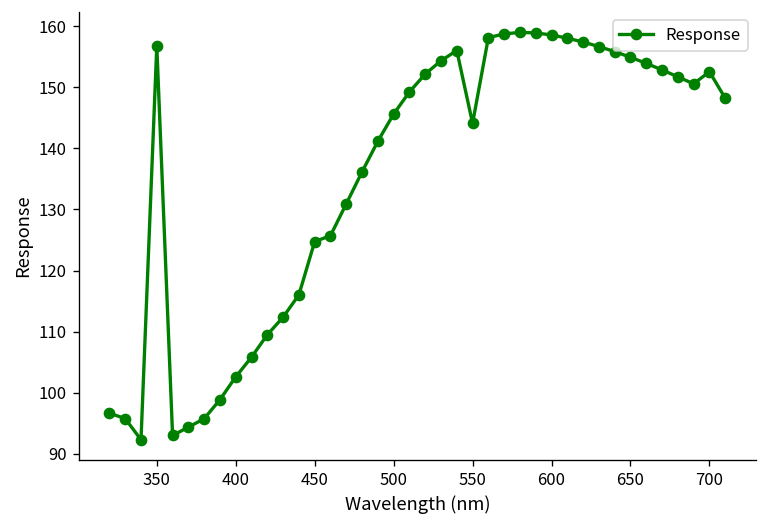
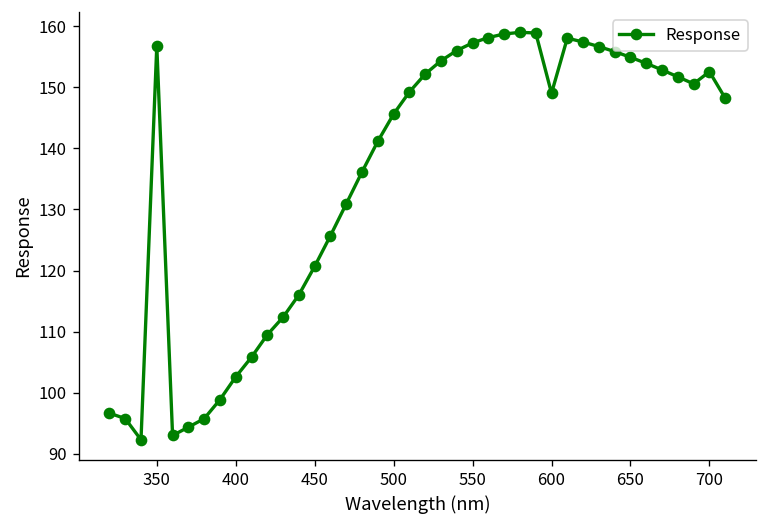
450: 125 -> 121
550: 144 -> 157
600: 159 -> 149
